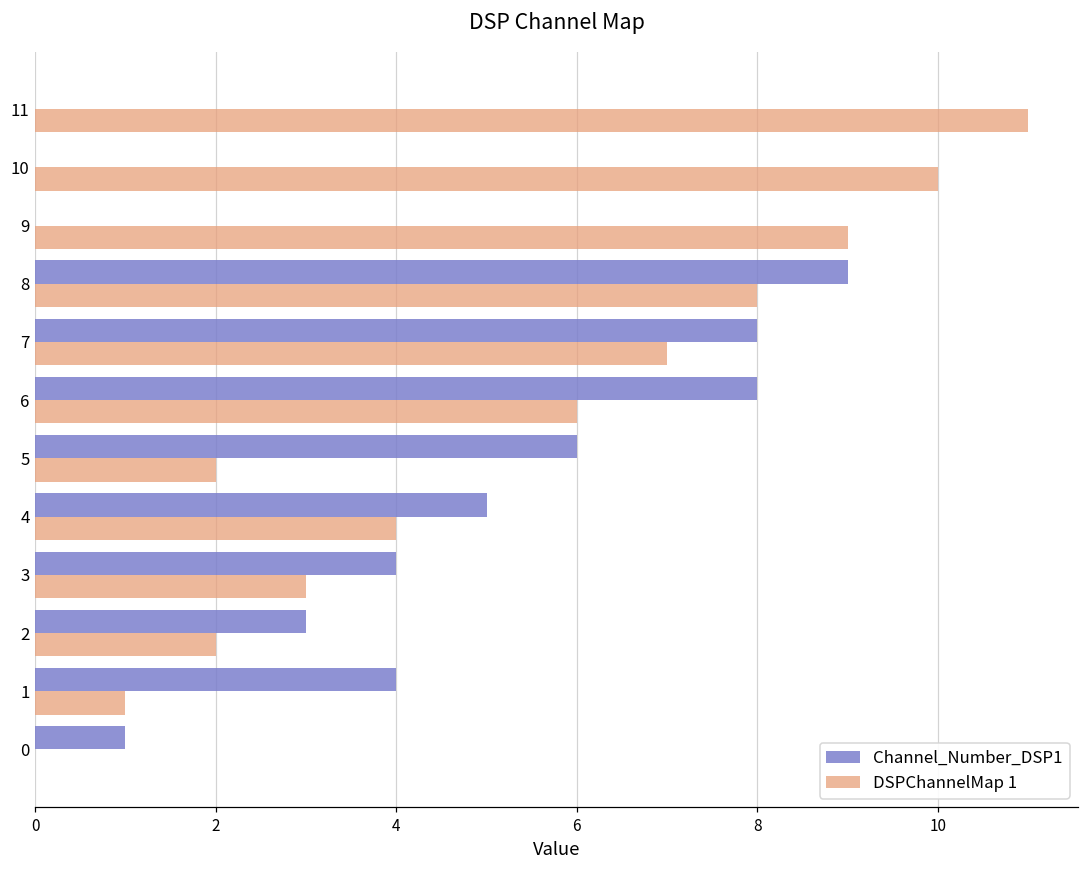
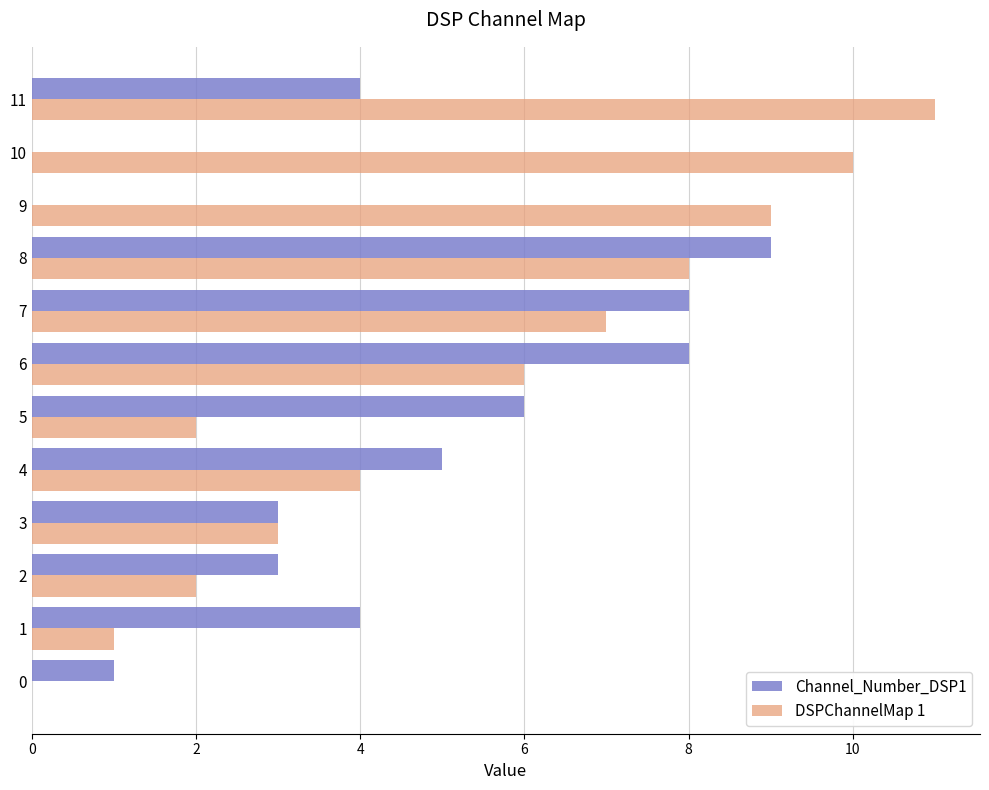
Channel_Number_DSP1, 11: 0 -> 4
Channel_Number_DSP1, 3: 4 -> 3
